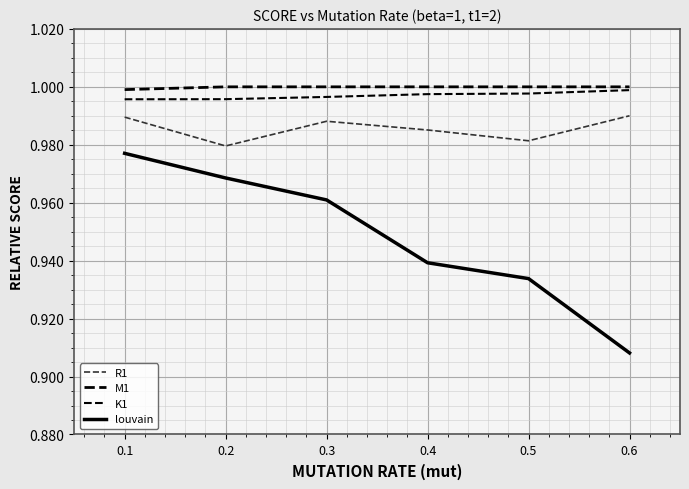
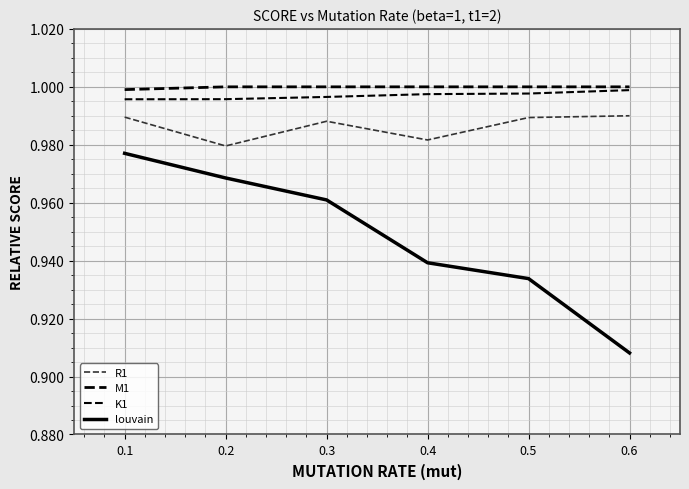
R1, 0.4: 0.985 -> 0.982
R1, 0.5: 0.981 -> 0.989
